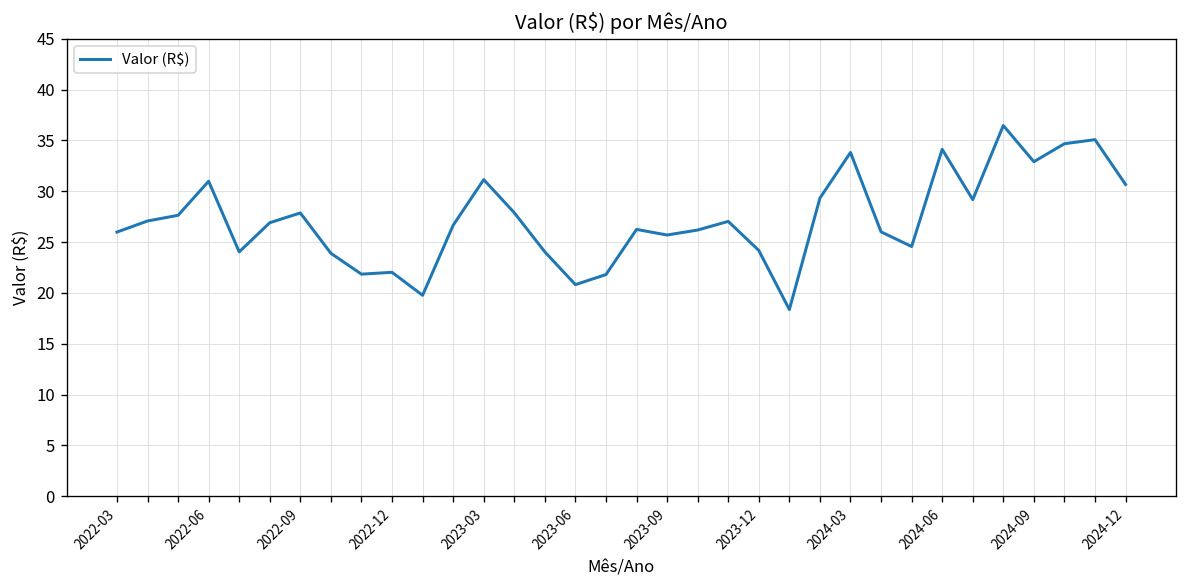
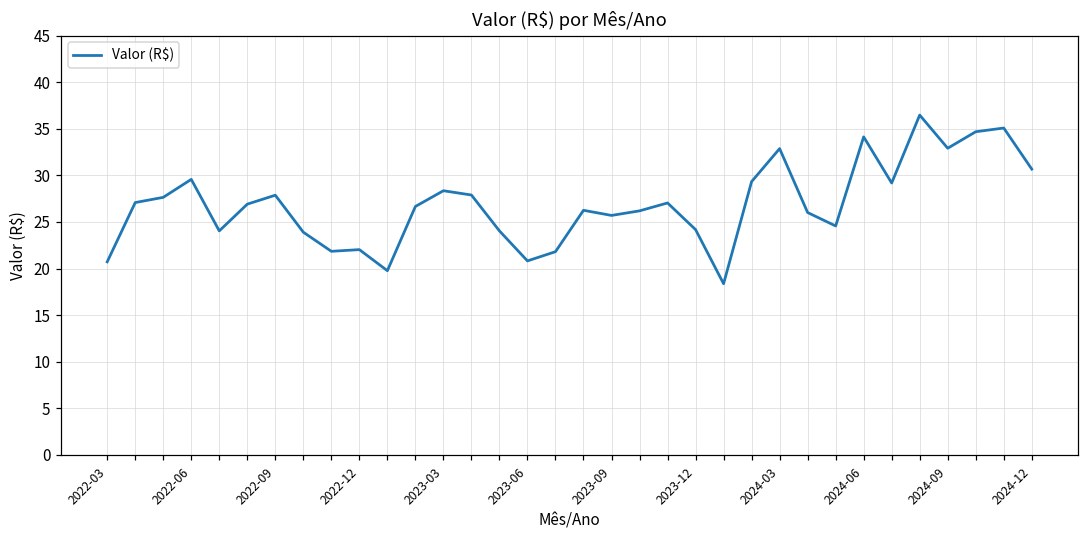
2022-03: 26 -> 21
2022-06: 31 -> 30
2023-03: 31 -> 28
2024-03: 34 -> 33
